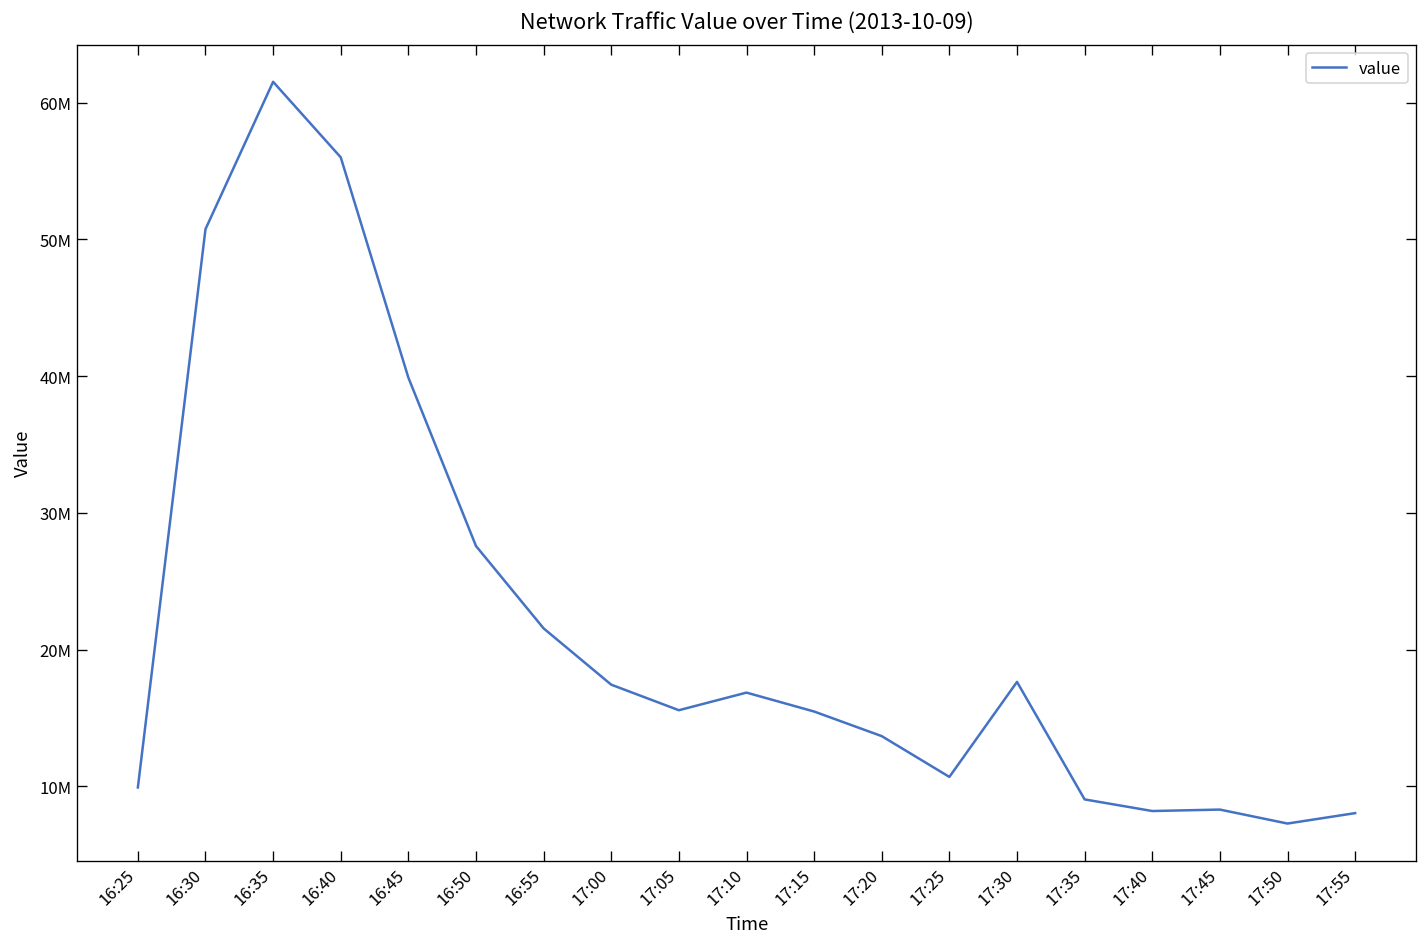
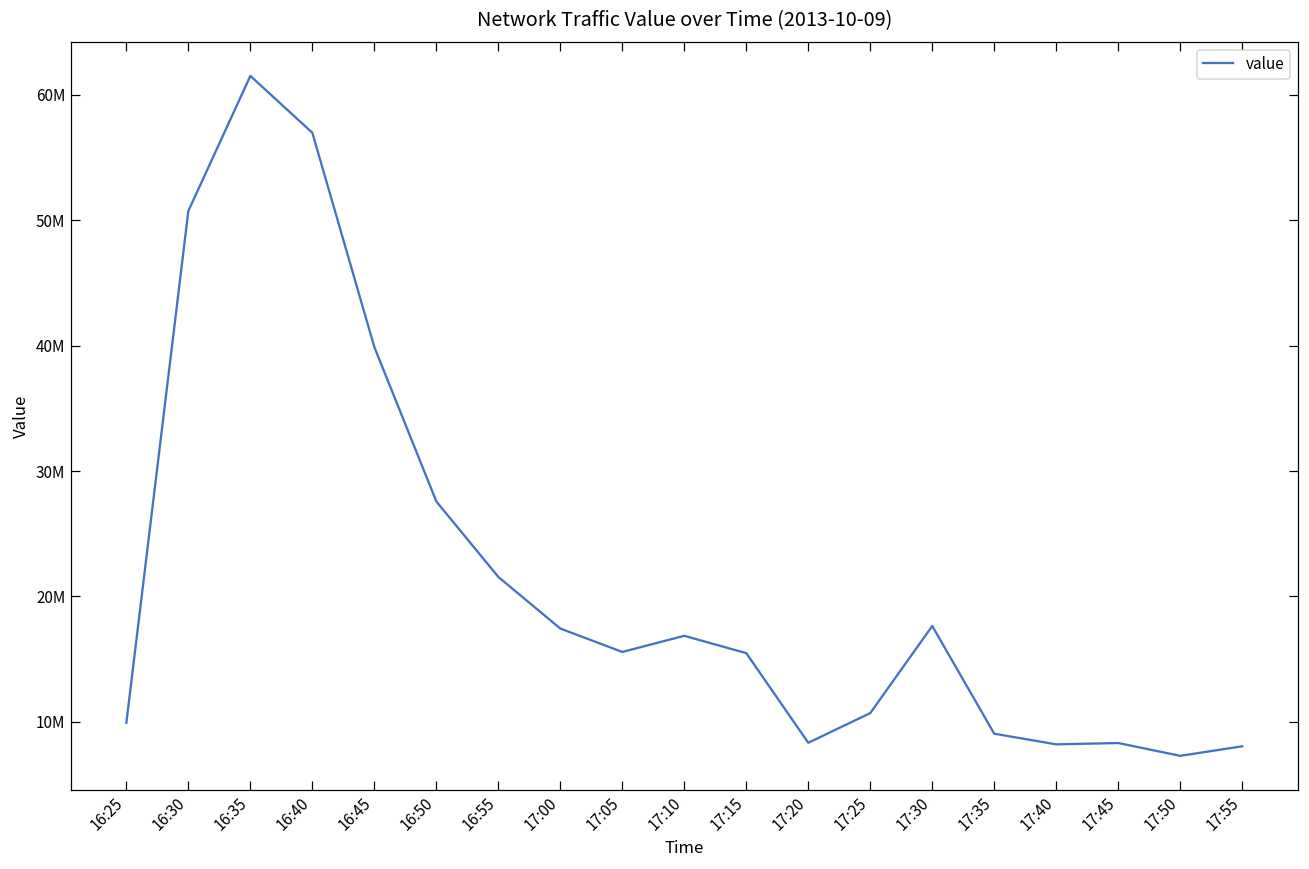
16:40: 56000000 -> 57000000
17:20: 13700000 -> 8300000
